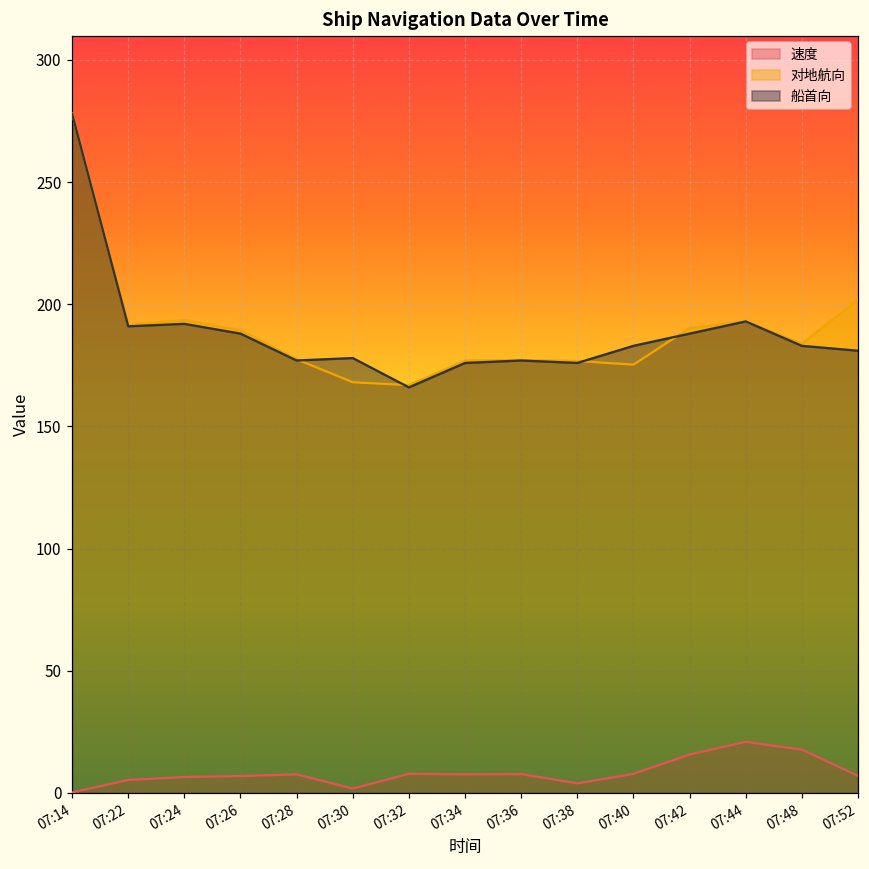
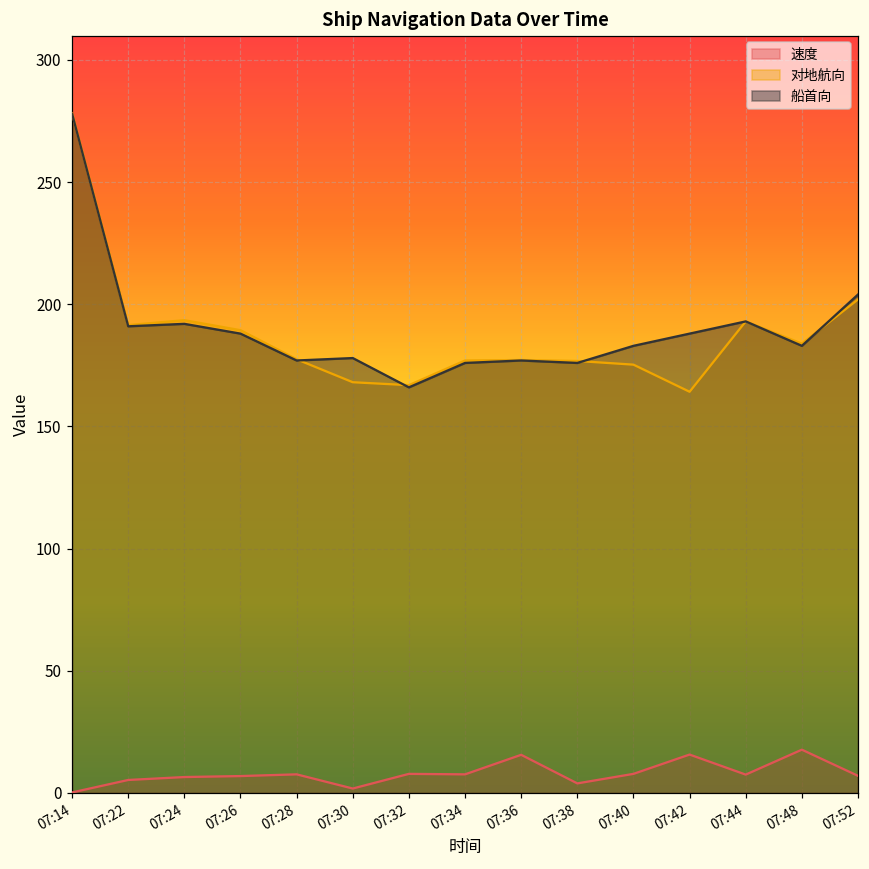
速度, 07:36: 8 -> 16
对地航向, 07:42: 190 -> 164
速度, 07:44: 21 -> 8
船首向, 07:52: 181 -> 204
